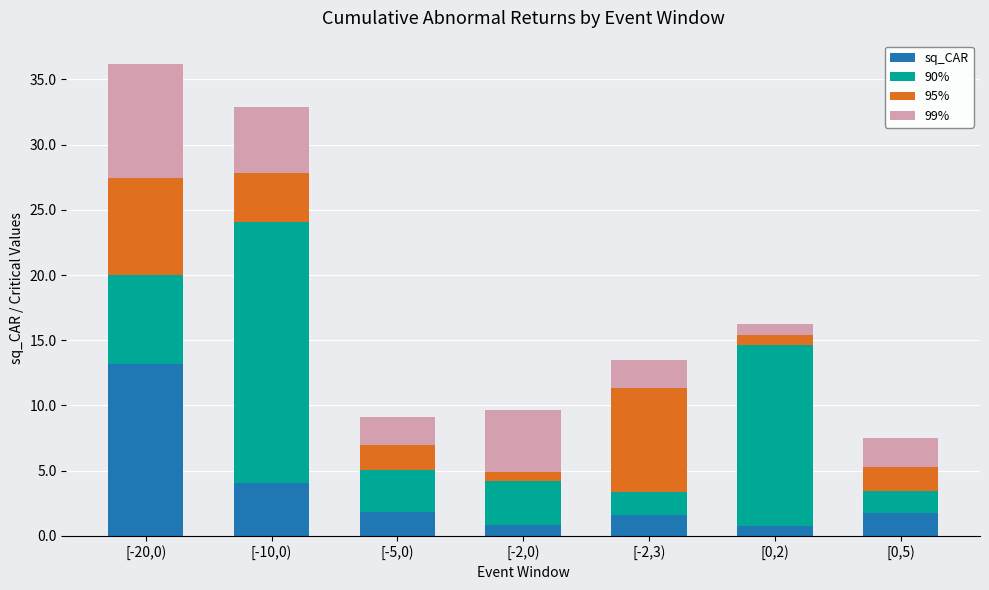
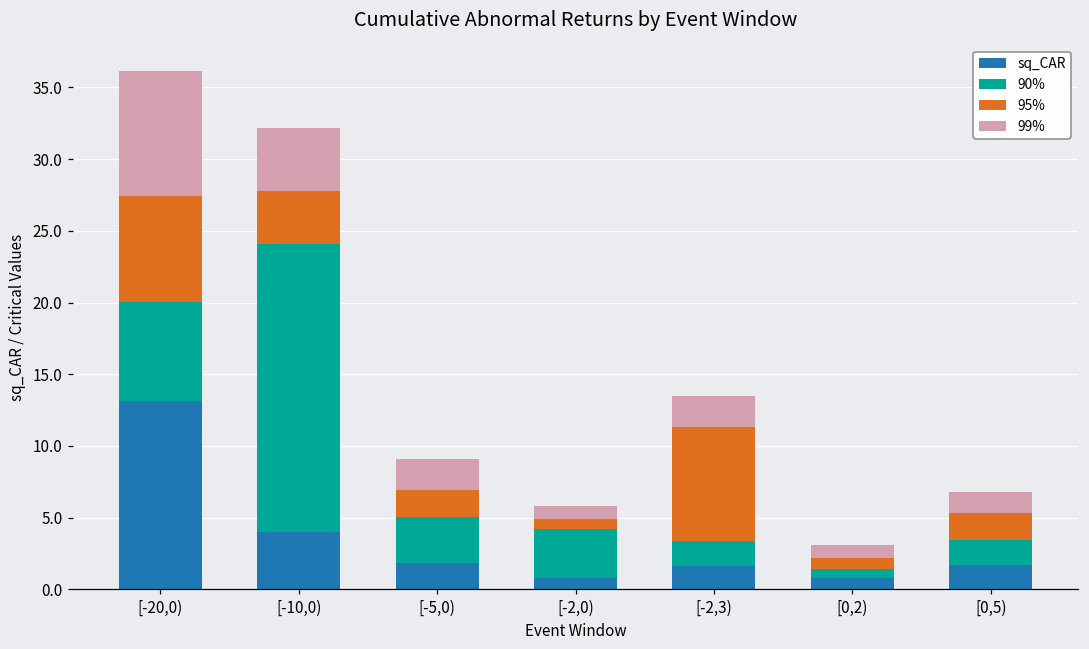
99%, [-10,0): 5.1 -> 4.4
99%, [-2,0): 4.7 -> 0.9
90%, [0,2): 13.9 -> 0.7
99%, [0,5): 2.2 -> 1.5
